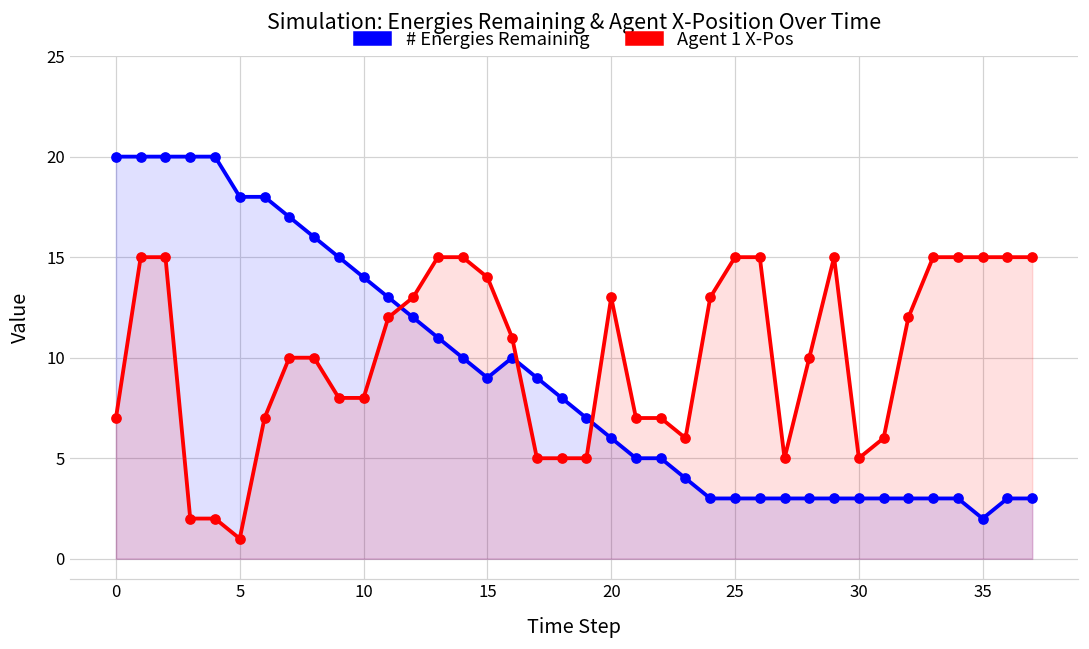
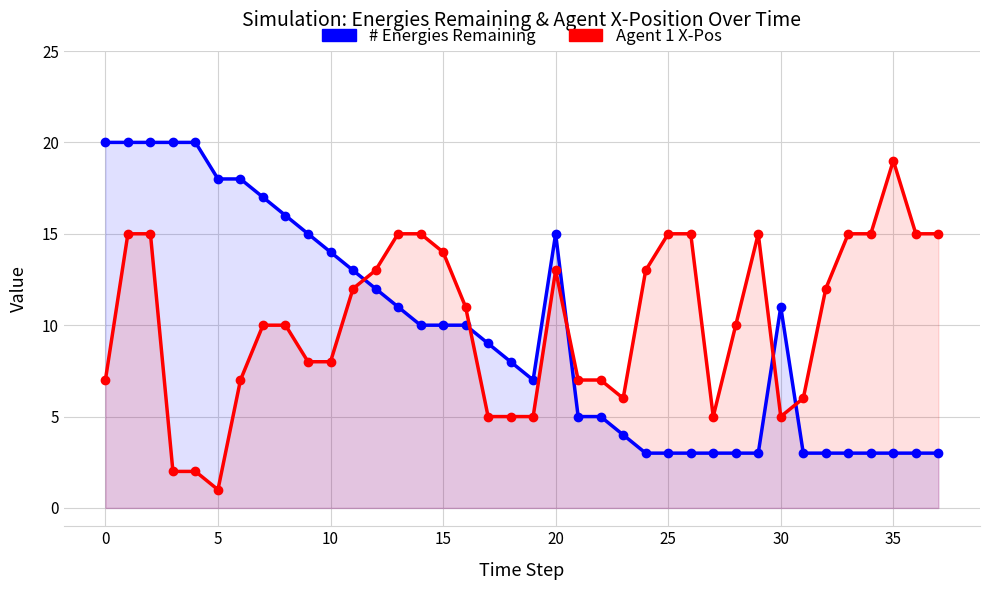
# Energies Remaining, 15: 9 -> 10
# Energies Remaining, 20: 6 -> 15
# Energies Remaining, 30: 3 -> 11
# Energies Remaining, 35: 2 -> 3
Agent 1 X-Pos, 35: 15 -> 19
